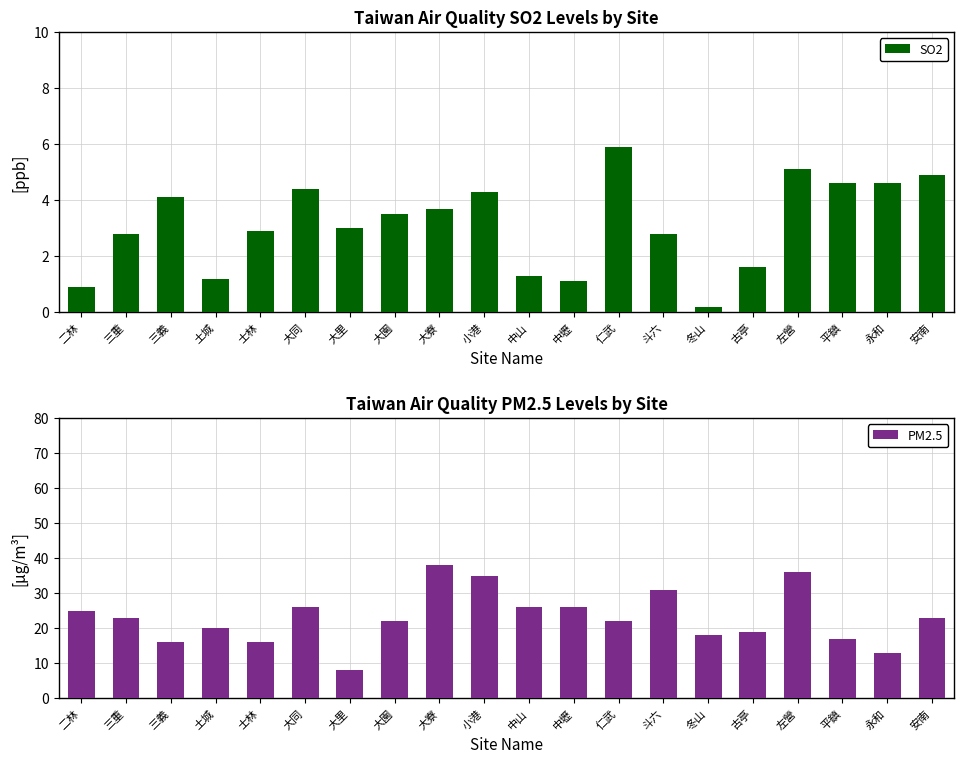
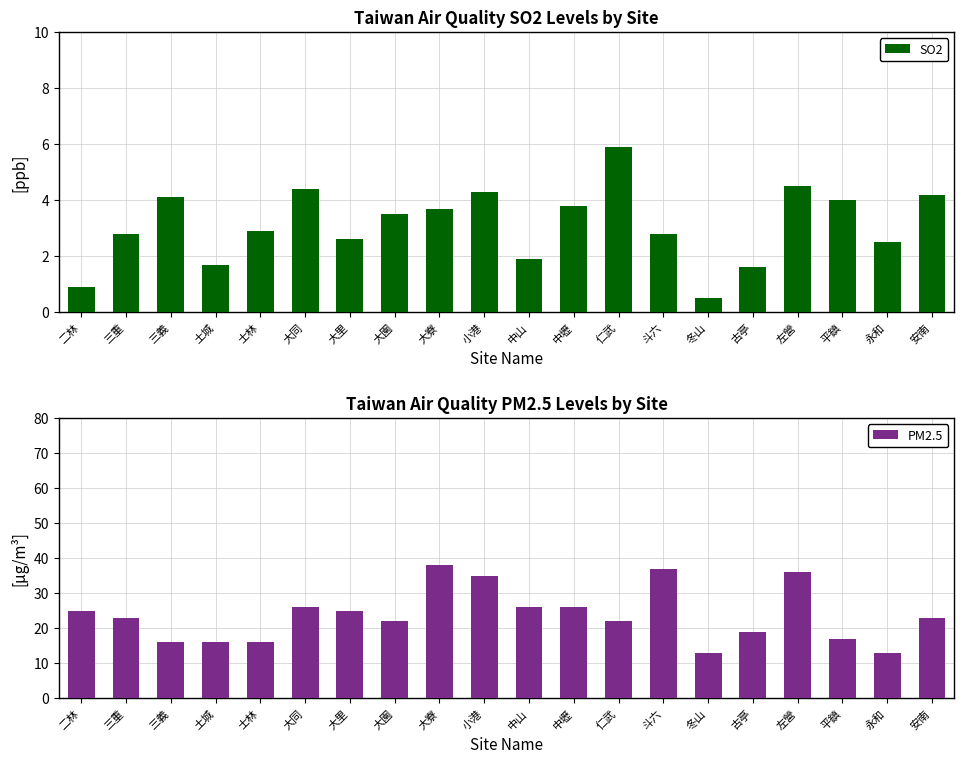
Taiwan Air Quality SO2 Levels by Site, 土城: 1.2 -> 1.7
Taiwan Air Quality SO2 Levels by Site, 大里: 3.0 -> 2.6
Taiwan Air Quality SO2 Levels by Site, 中山: 1.3 -> 1.9
Taiwan Air Quality SO2 Levels by Site, 中壢: 1.1 -> 3.8
Taiwan Air Quality SO2 Levels by Site, 冬山: 0.2 -> 0.5
Taiwan Air Quality SO2 Levels by Site, 左營: 5.1 -> 4.5
Taiwan Air Quality SO2 Levels by Site, 平鎮: 4.6 -> 4.0
Taiwan Air Quality SO2 Levels by Site, 永和: 4.6 -> 2.5
Taiwan Air Quality SO2 Levels by Site, 安南: 4.9 -> 4.2
Taiwan Air Quality PM2.5 Levels by Site, 土城: 20 -> 16
Taiwan Air Quality PM2.5 Levels by Site, 大里: 8 -> 25
Taiwan Air Quality PM2.5 Levels by Site, 斗六: 31 -> 37
Taiwan Air Quality PM2.5 Levels by Site, 冬山: 18 -> 13
